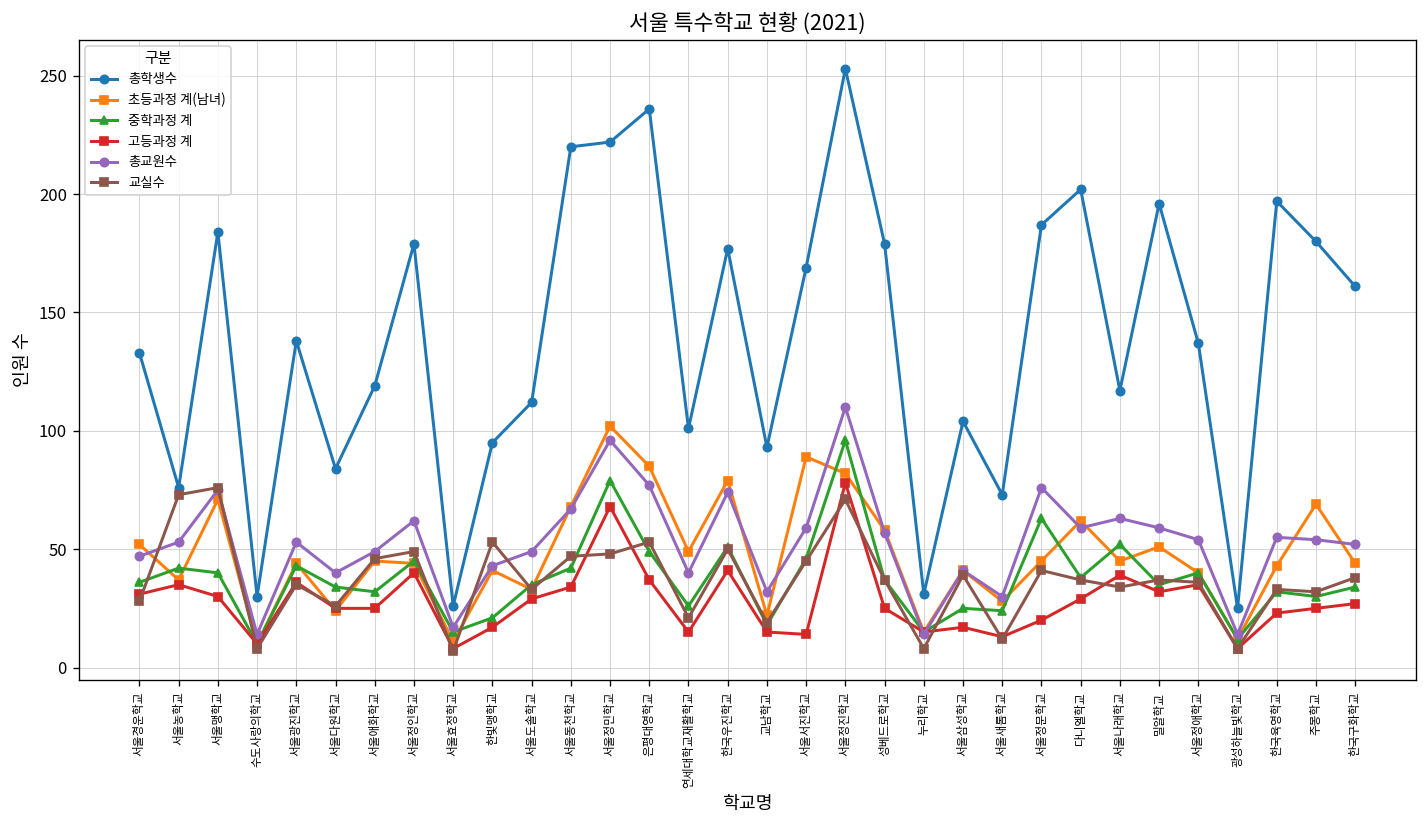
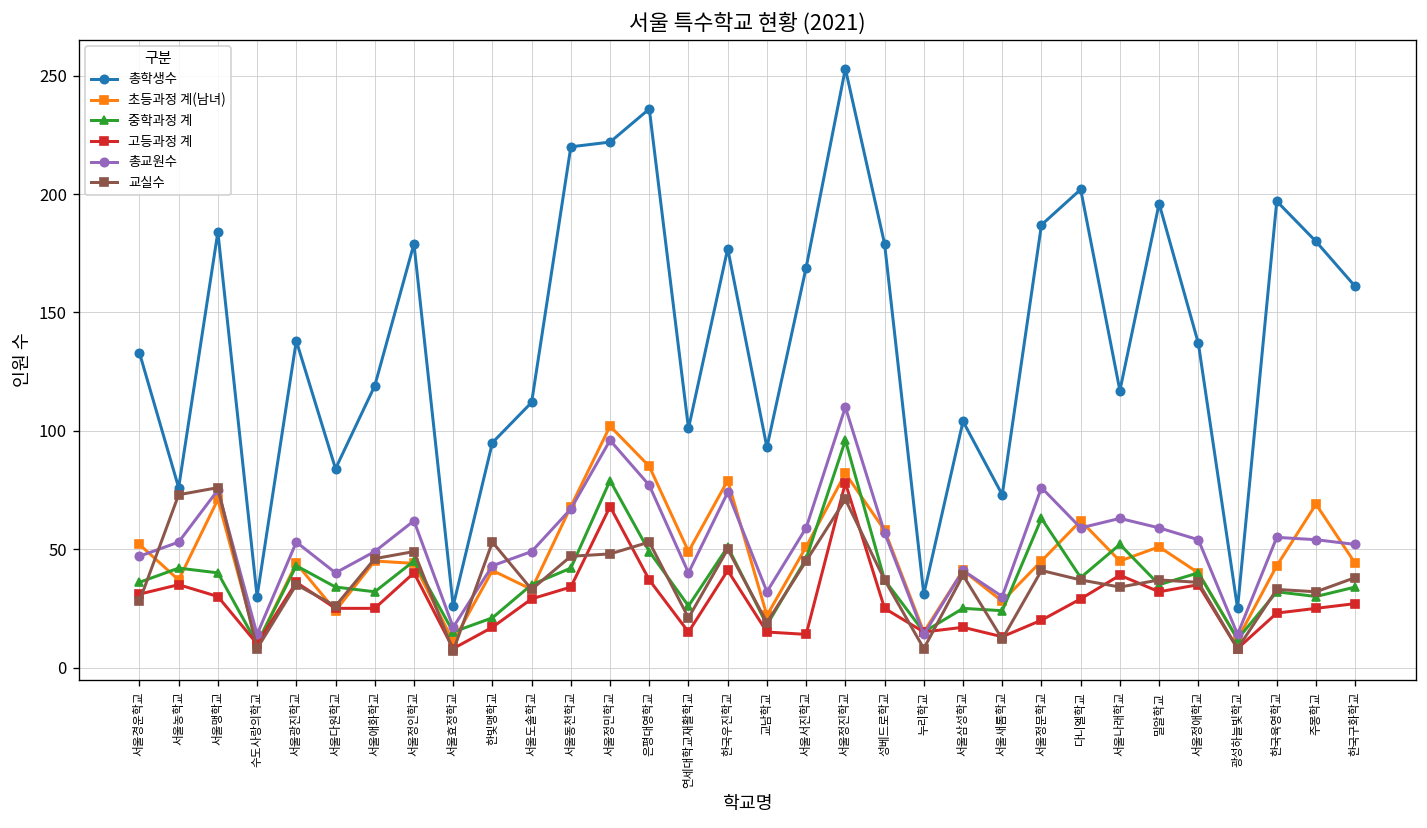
초등과정 계(남녀), 서울서진학교: 89 -> 51
